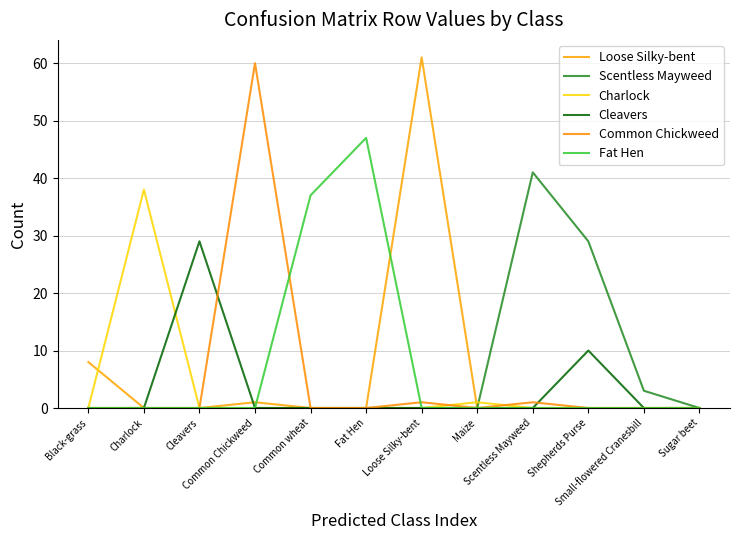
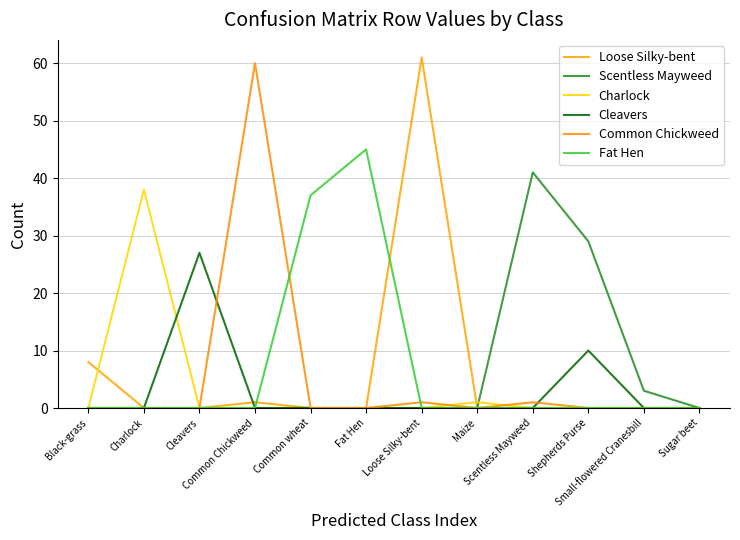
Cleavers, Cleavers: 29 -> 27
Fat Hen, Fat Hen: 47 -> 45
